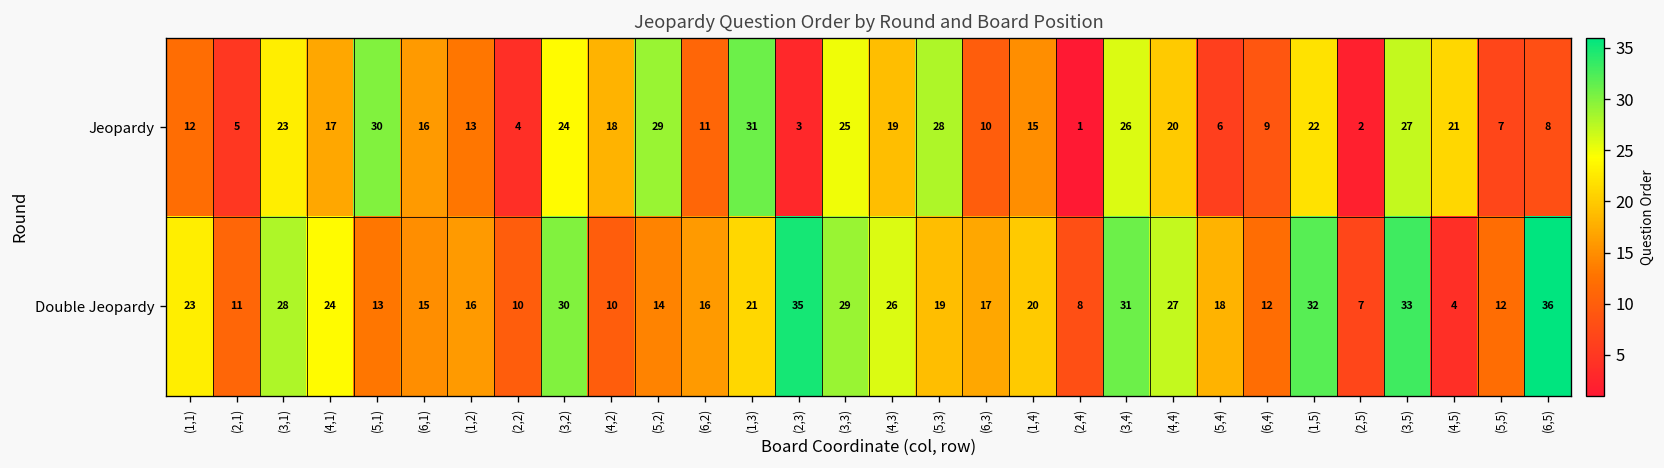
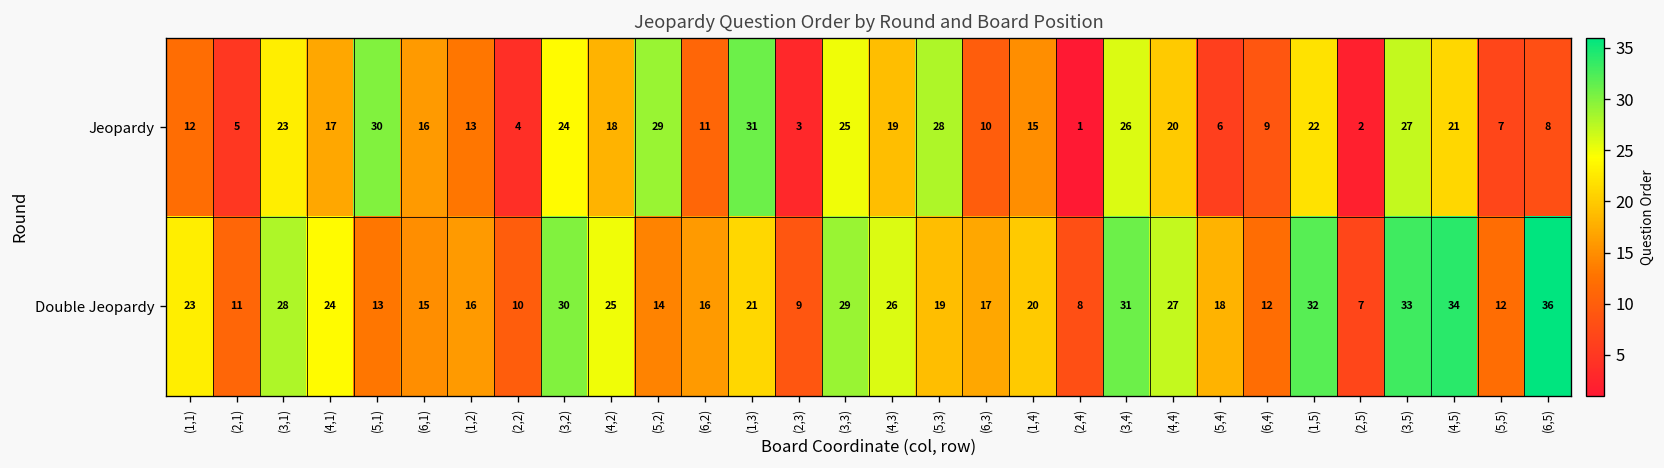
Double Jeopardy, (4,2): 10 -> 25
Double Jeopardy, (2,3): 35 -> 9
Double Jeopardy, (4,5): 4 -> 34
